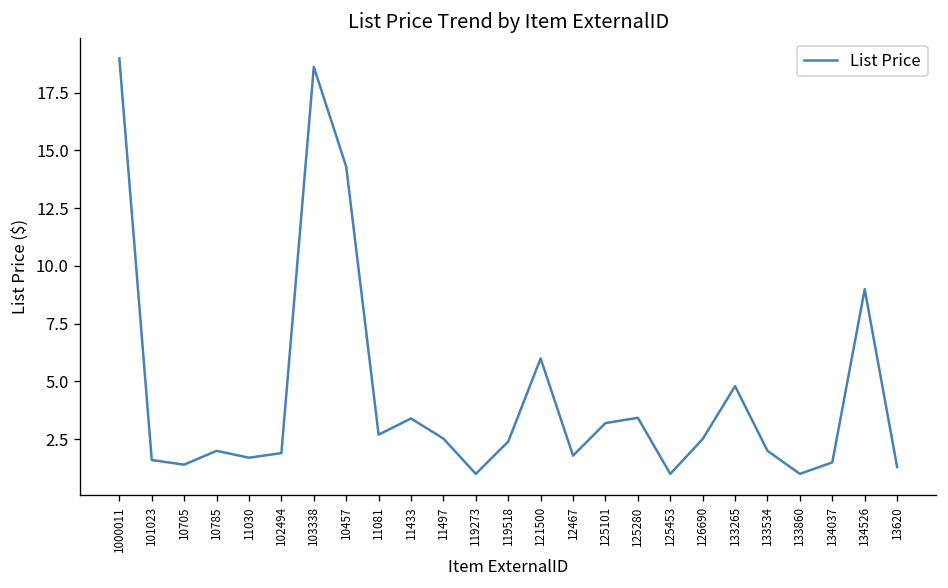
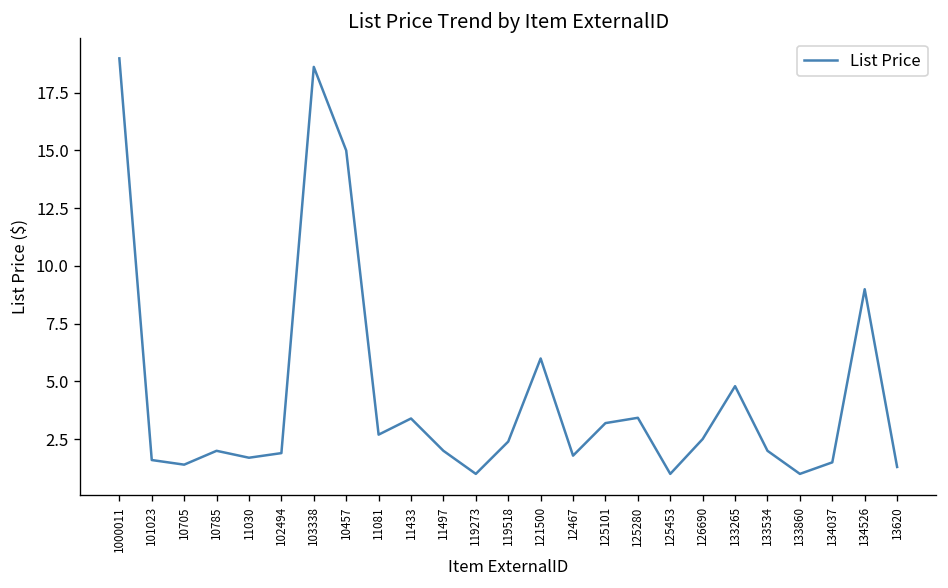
10457: 14.3 -> 15.0
11497: 2.5 -> 2.0
